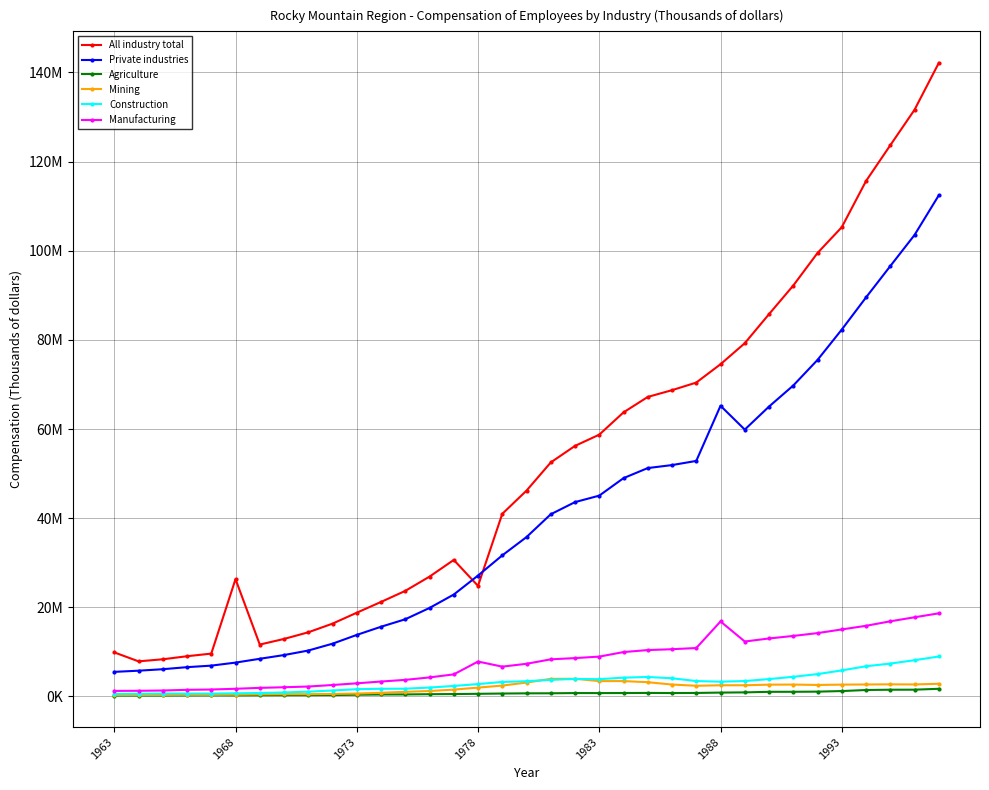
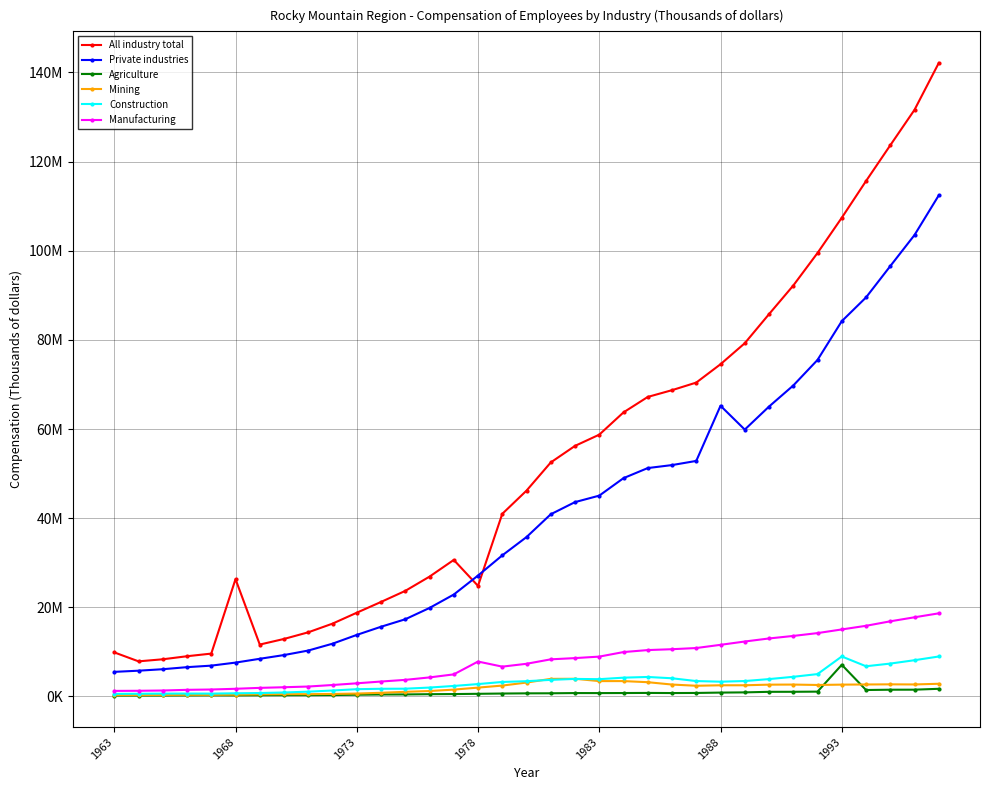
Manufacturing, 1988: 17000000 -> 12000000
All industry total, 1993: 105000000 -> 107000000
Private industries, 1993: 82000000 -> 84000000
Agriculture, 1993: 1000000 -> 7000000
Construction, 1993: 6000000 -> 9000000
